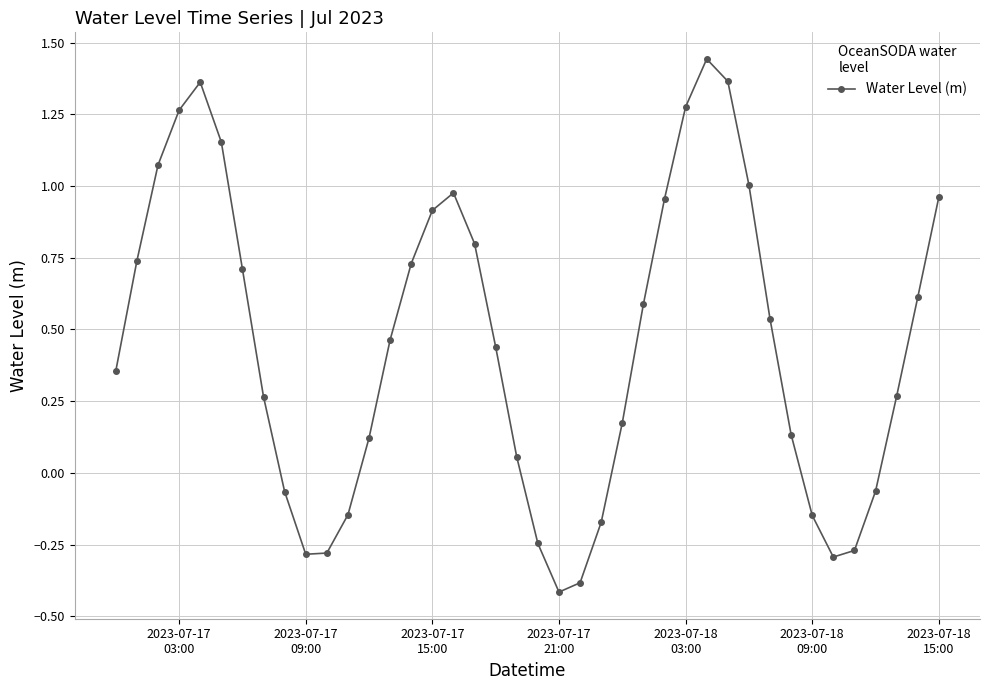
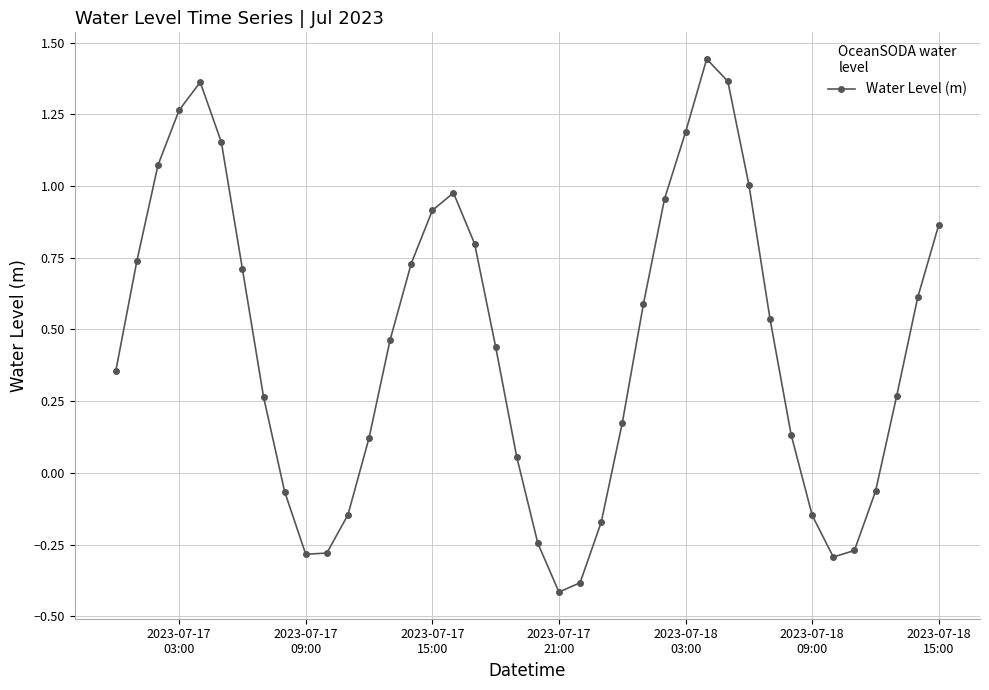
2023-07-18 03:00: 1.28 -> 1.19
2023-07-18 15:00: 0.96 -> 0.87
